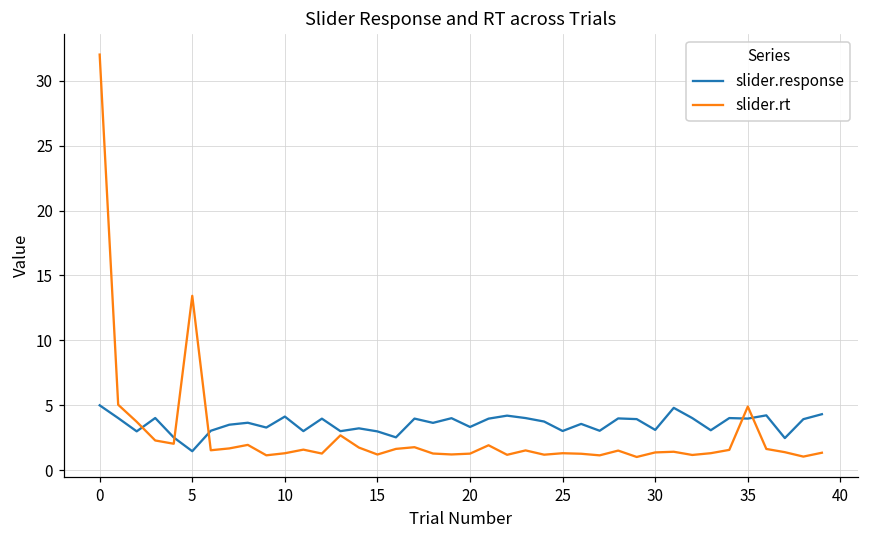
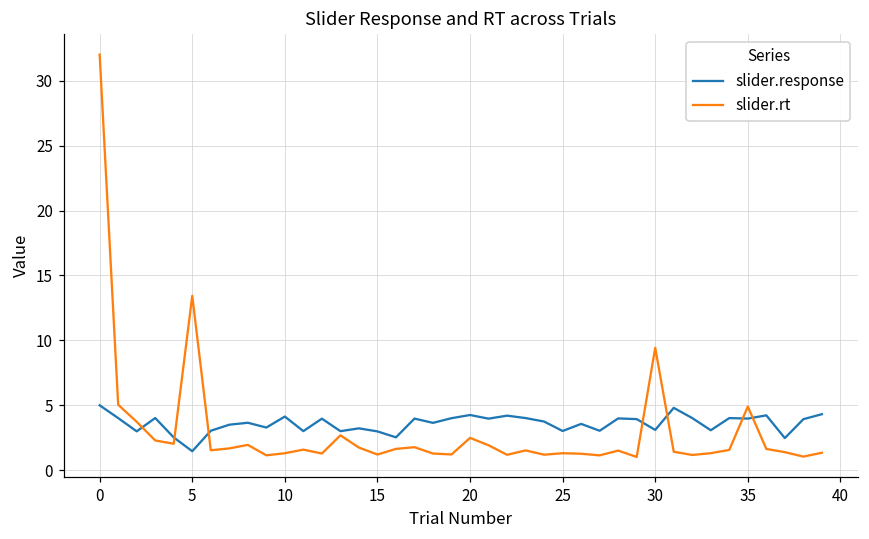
slider.response, 20: 3.3 -> 4.3
slider.rt, 20: 1.3 -> 2.5
slider.rt, 30: 1.4 -> 9.4
